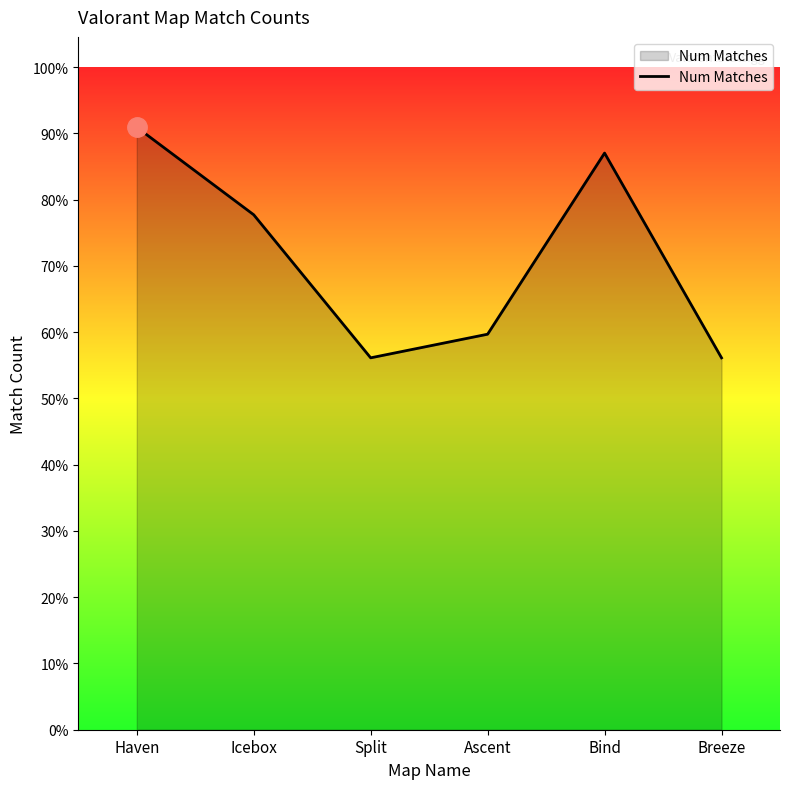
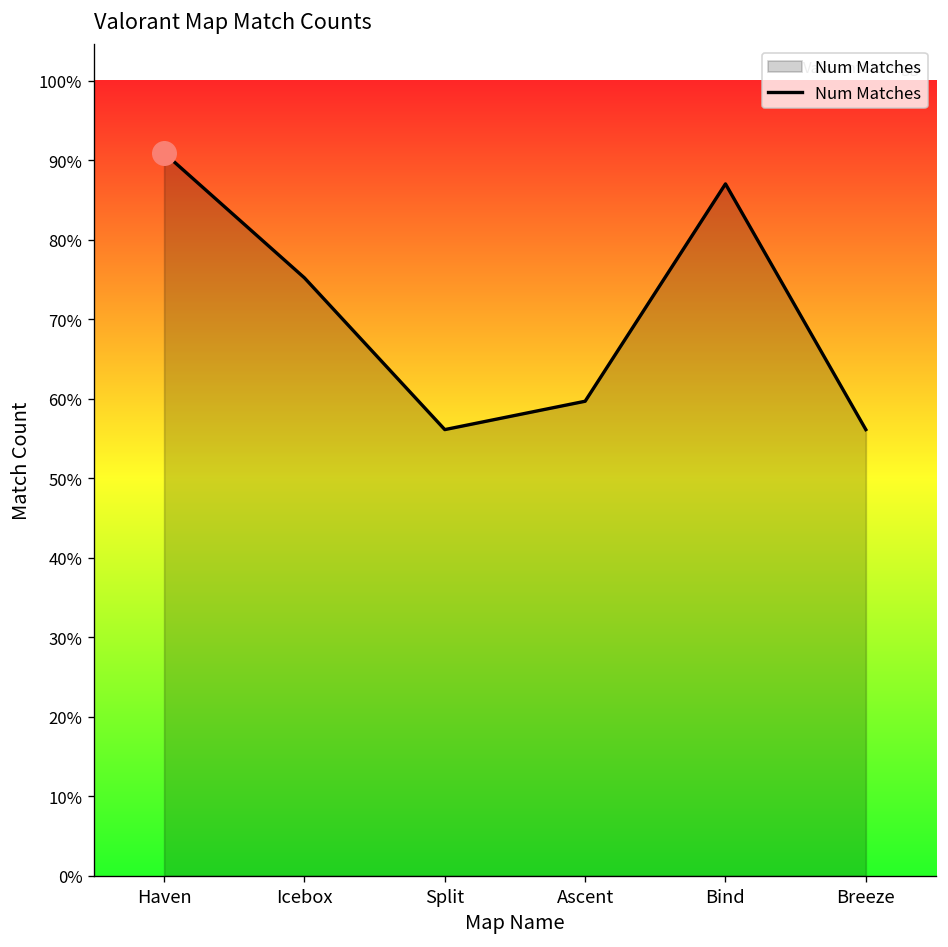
Num Matches, Icebox: 78% -> 75%
